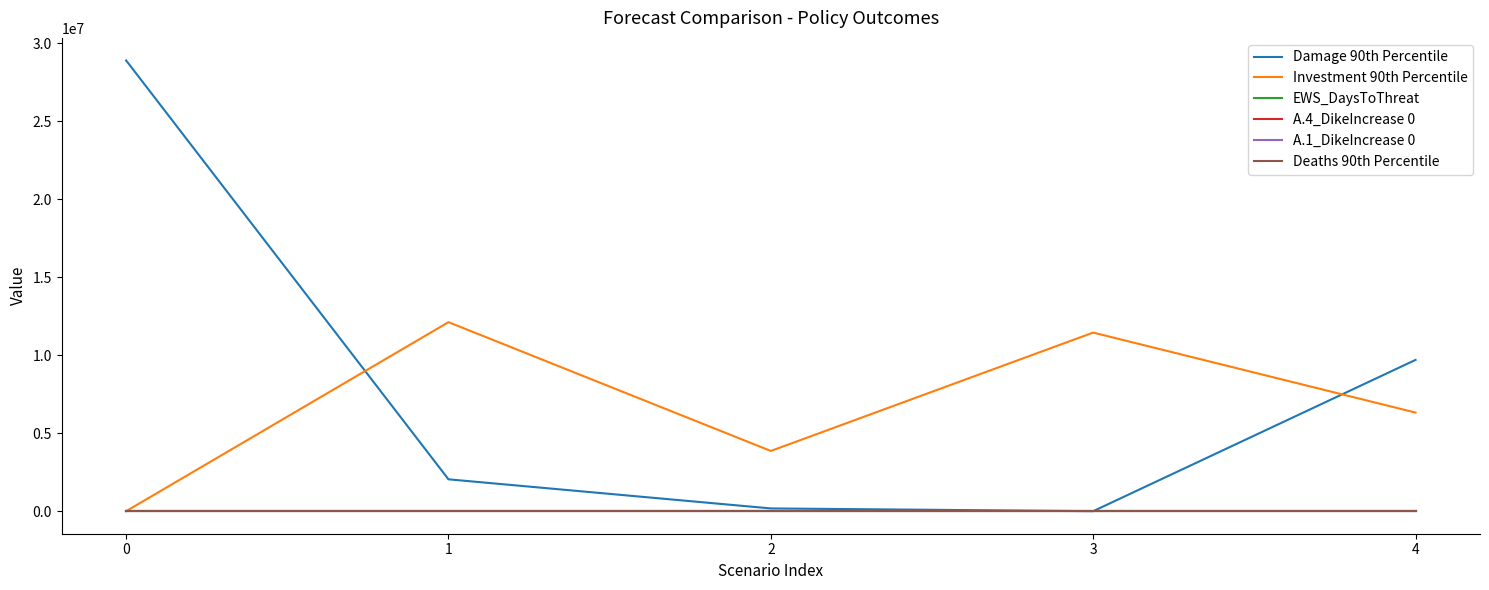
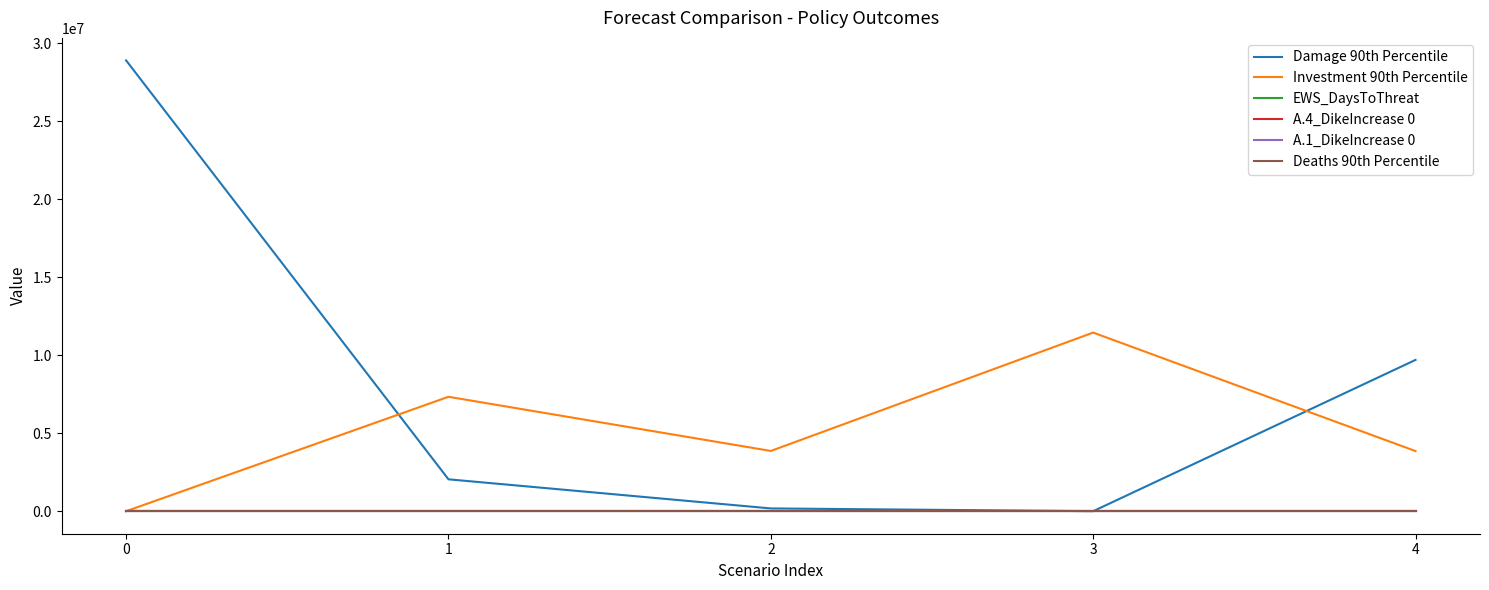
Investment 90th Percentile, 1: 12100000 -> 7300000
Investment 90th Percentile, 4: 6300000 -> 3900000
